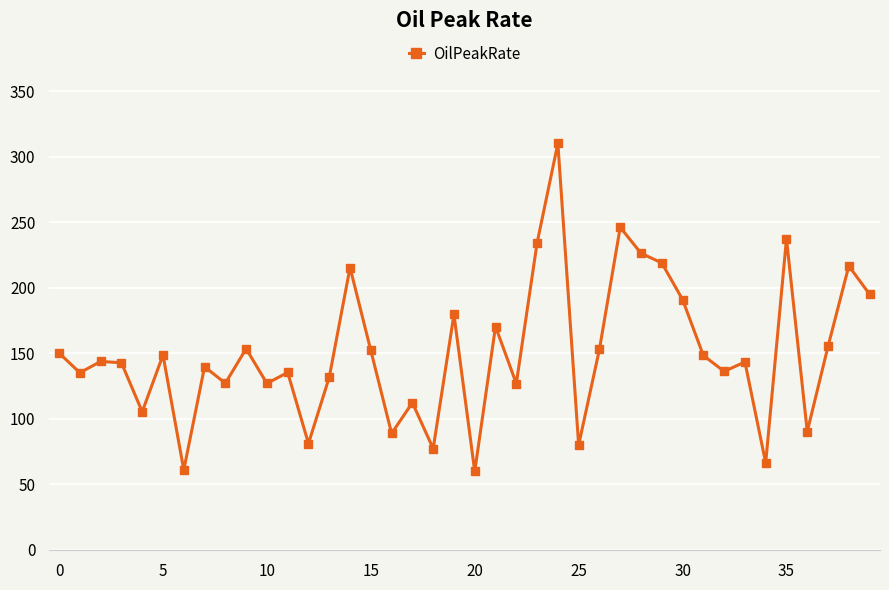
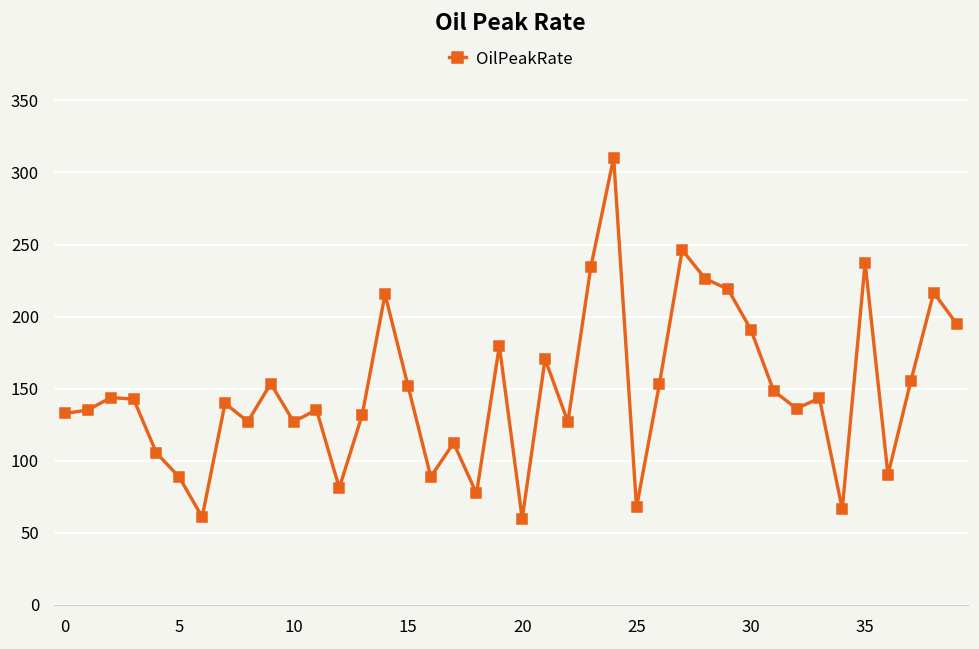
0: 150 -> 133
5: 149 -> 89
25: 80 -> 68
